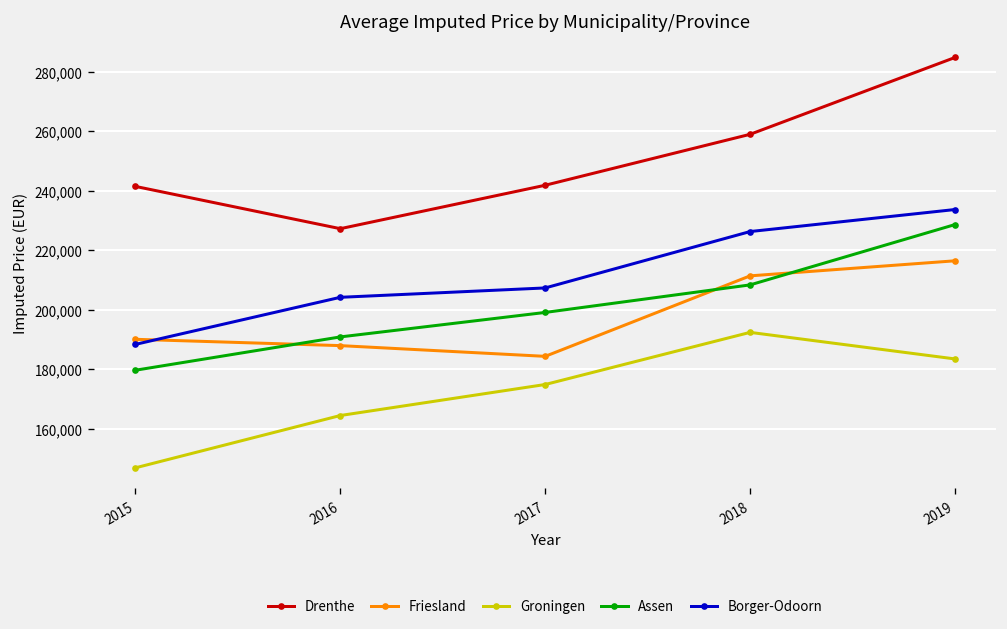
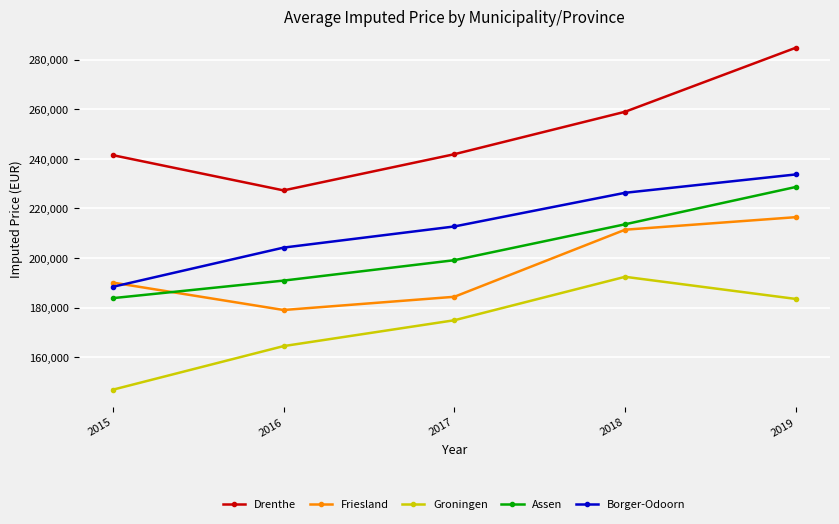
Assen, 2015: 180,000 -> 184,000
Friesland, 2016: 188,000 -> 179,000
Borger-Odoorn, 2017: 207,000 -> 213,000
Assen, 2018: 208,000 -> 214,000
